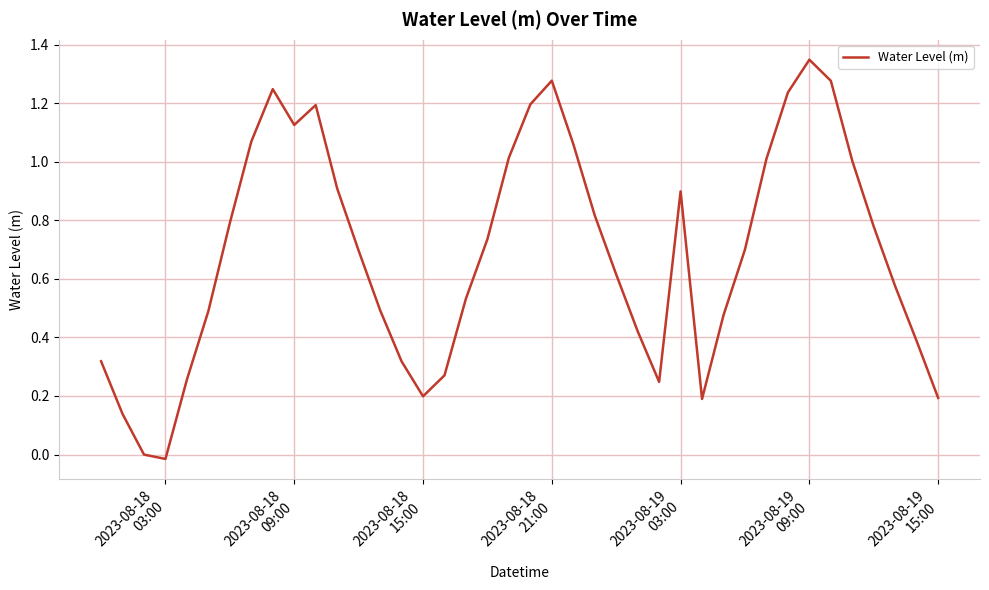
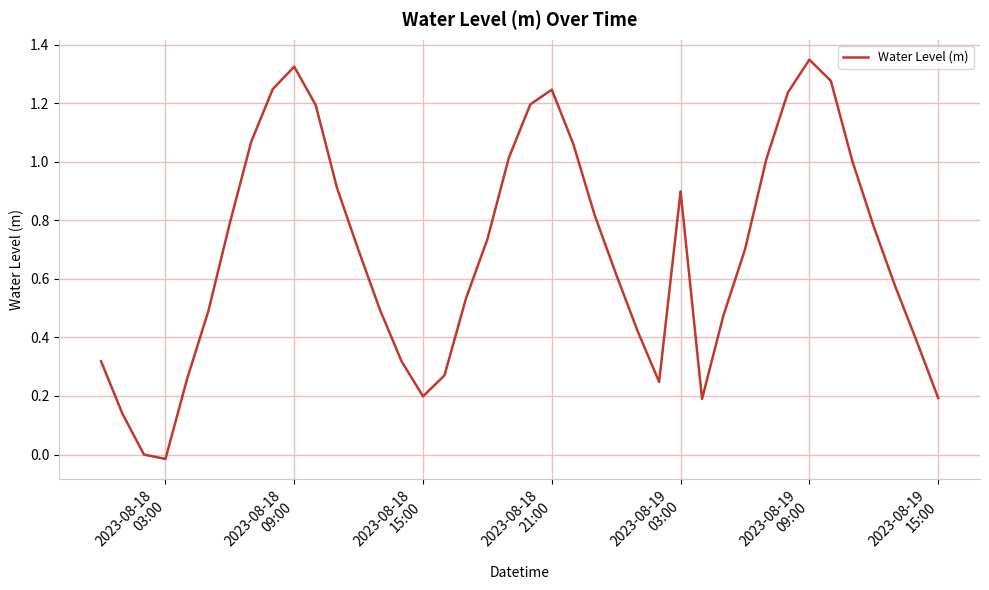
2023-08-18 09:00: 1.13 -> 1.33
2023-08-18 21:00: 1.28 -> 1.25
